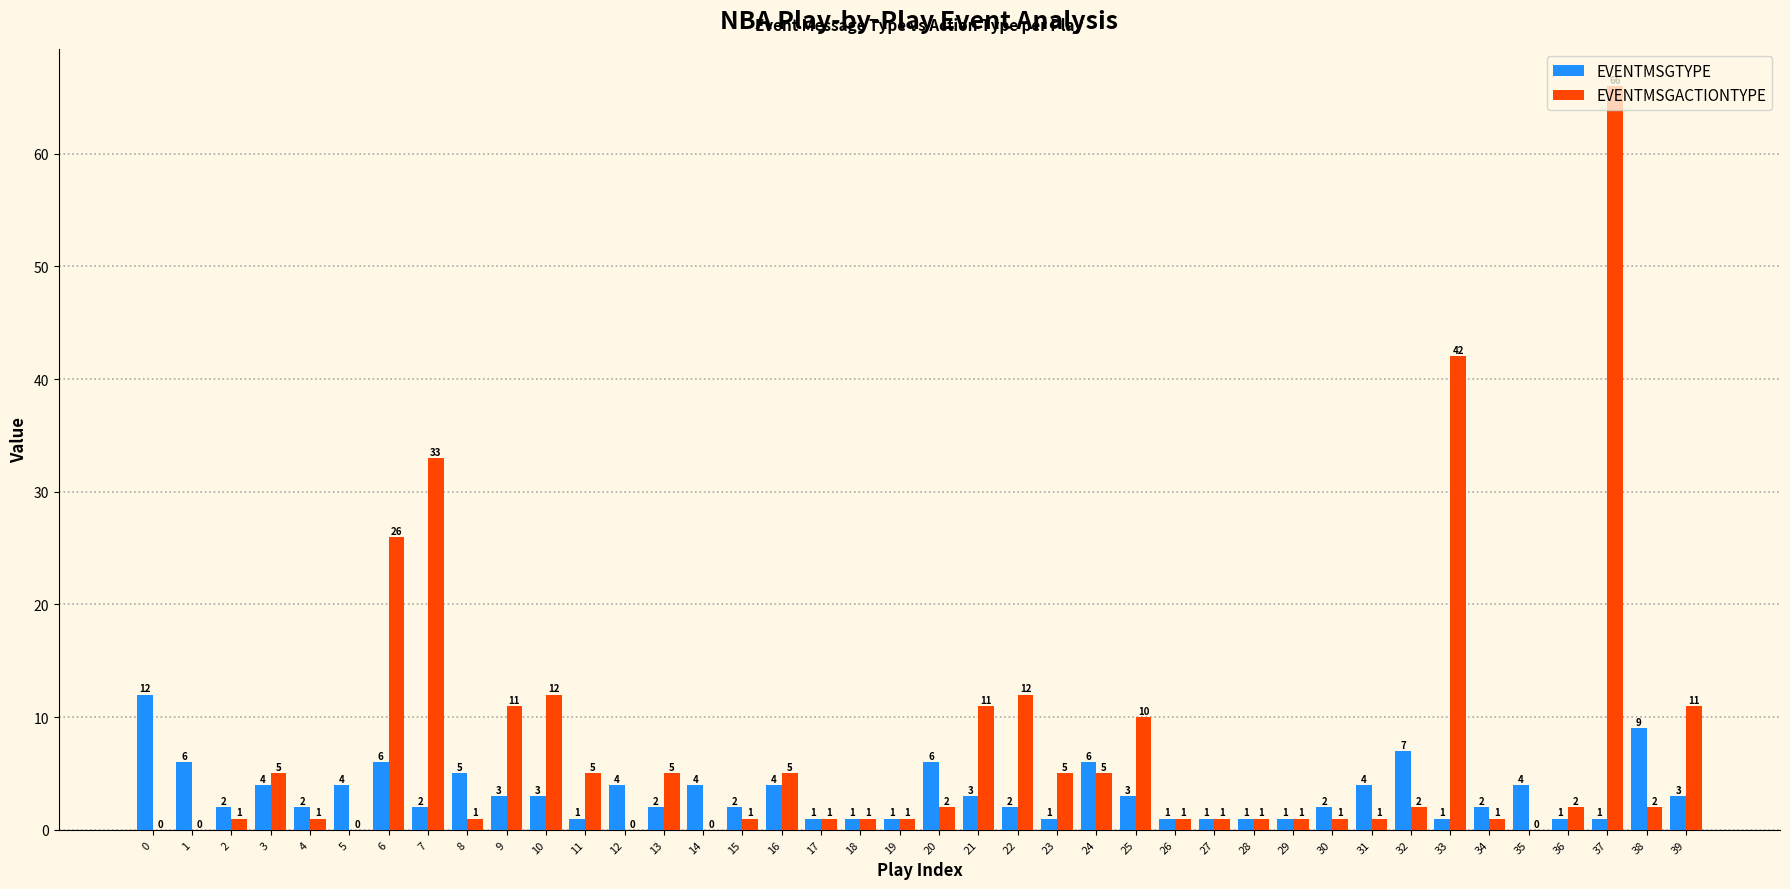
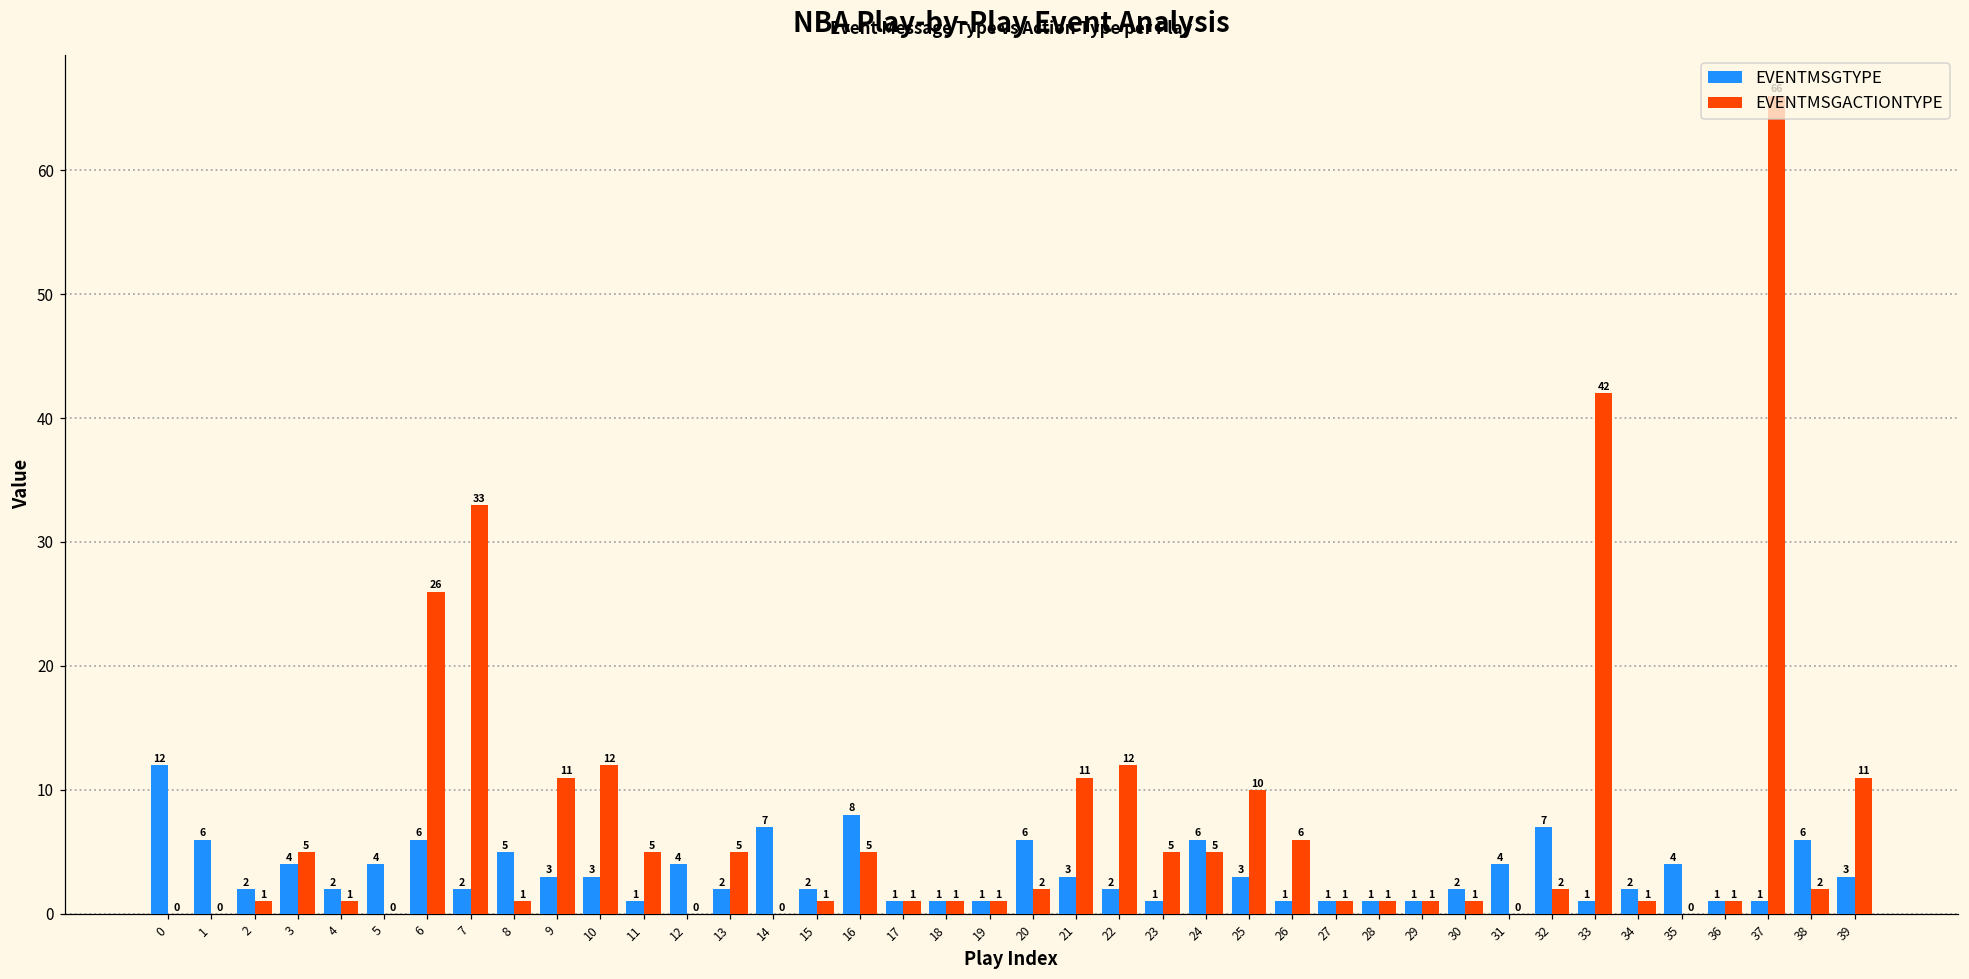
EVENTMSGTYPE, 14: 4 -> 7
EVENTMSGTYPE, 16: 4 -> 8
EVENTMSGACTIONTYPE, 26: 1 -> 6
EVENTMSGACTIONTYPE, 31: 1 -> 0
EVENTMSGACTIONTYPE, 36: 2 -> 1
EVENTMSGTYPE, 38: 9 -> 6
